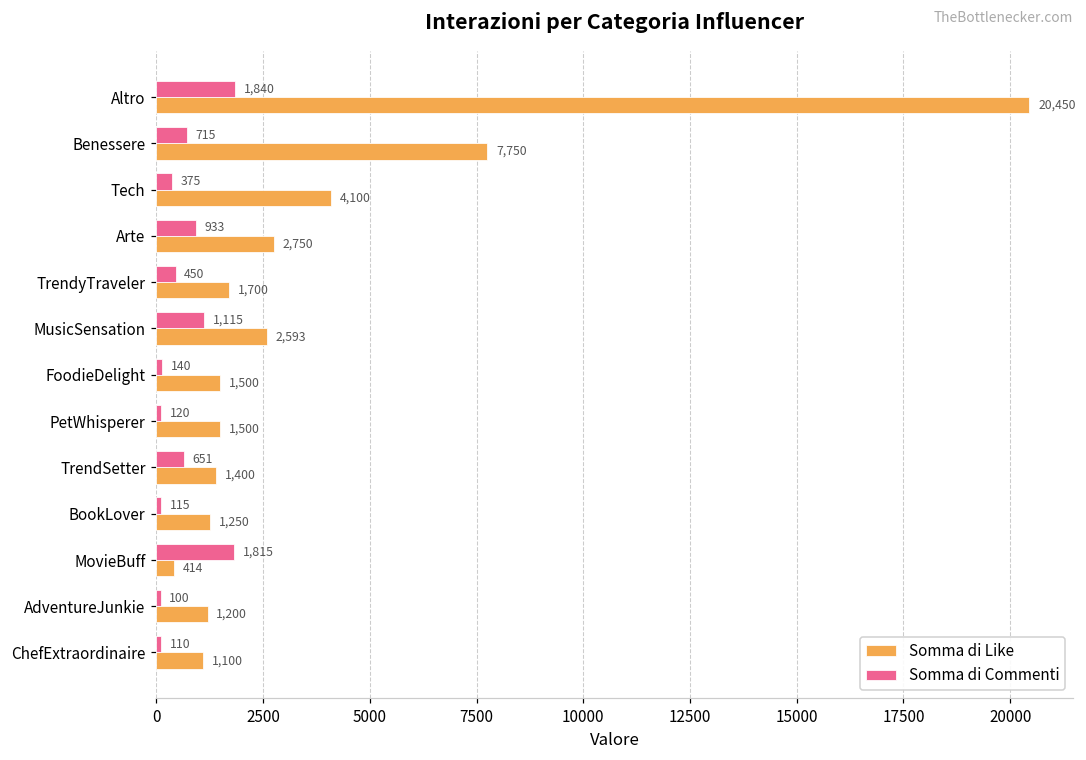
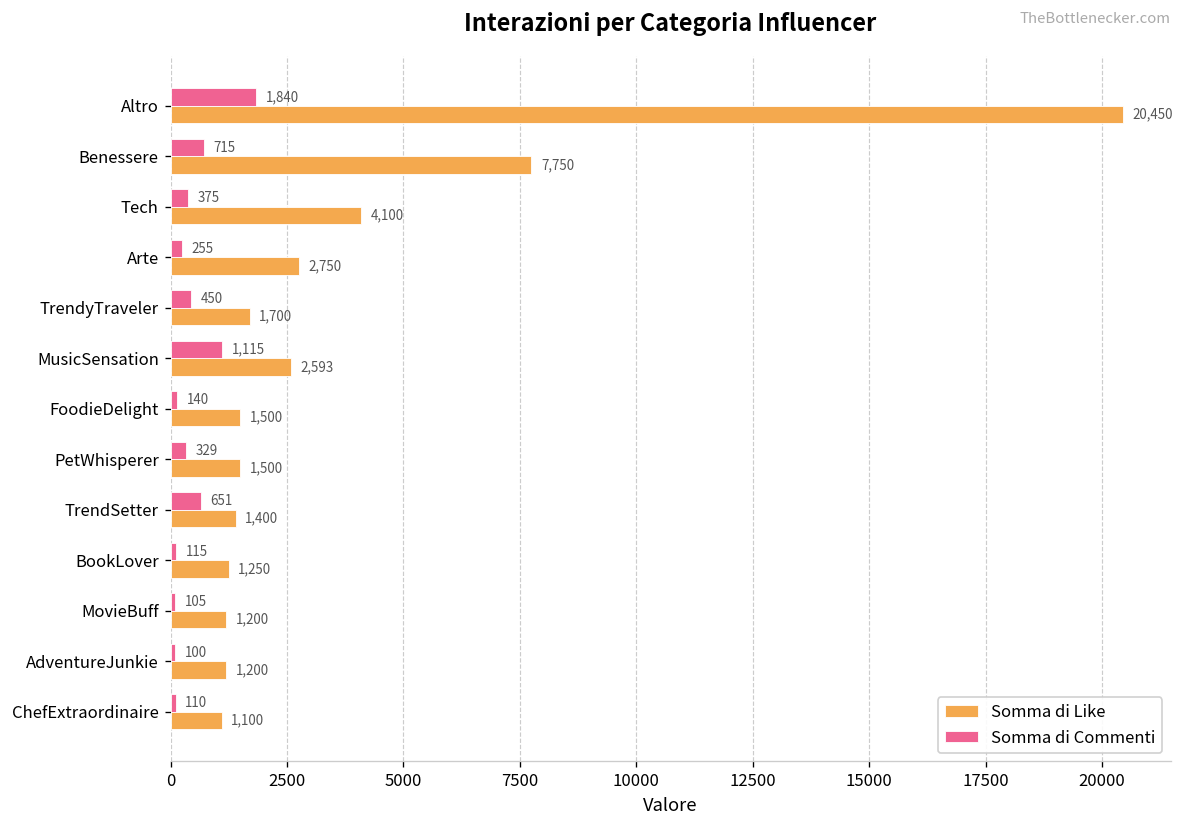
Somma di Commenti, Arte: 933 -> 255
Somma di Commenti, PetWhisperer: 120 -> 329
Somma di Commenti, MovieBuff: 1,815 -> 105
Somma di Like, MovieBuff: 414 -> 1,200
